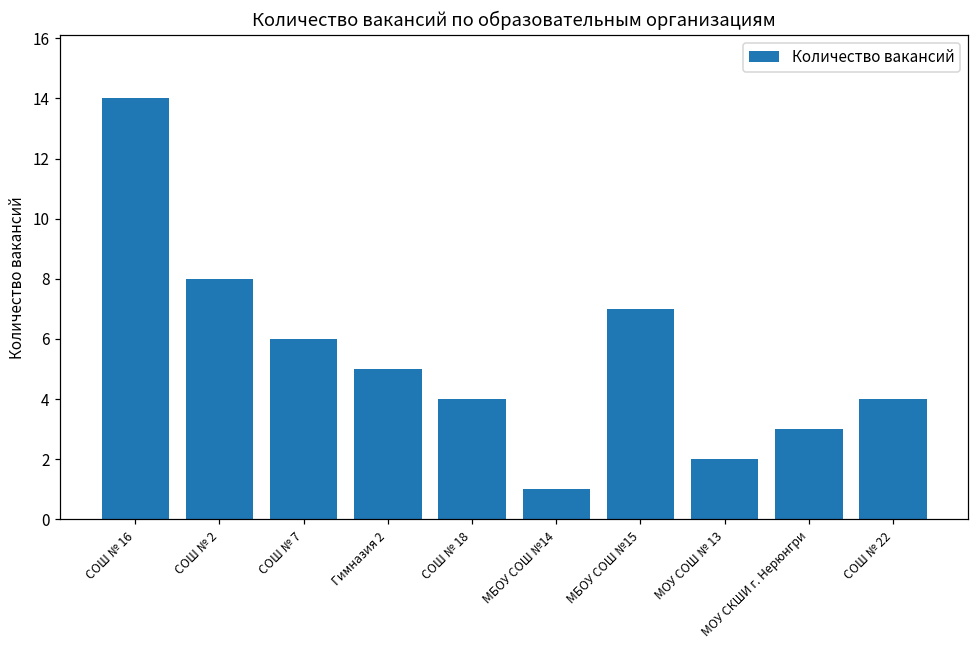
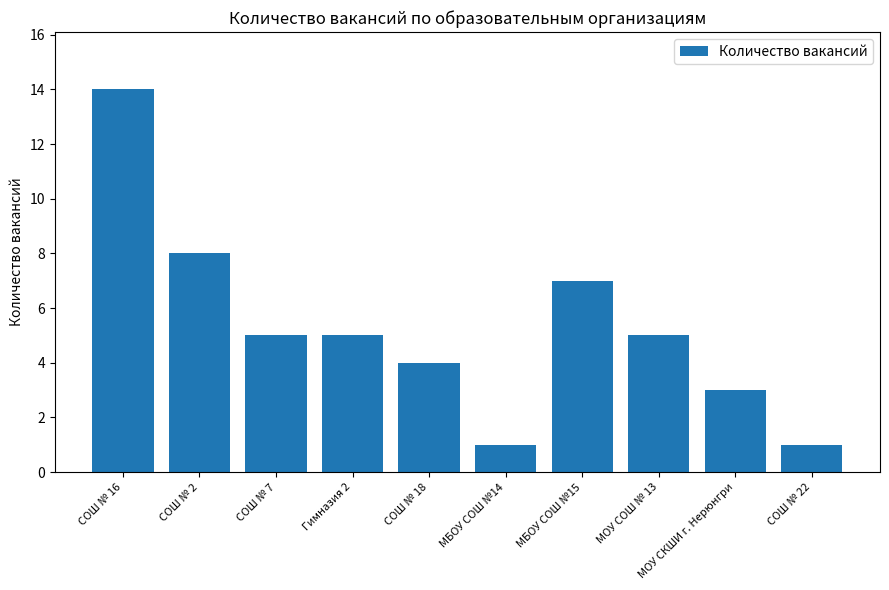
СОШ № 7: 6 -> 5
МОУ СОШ № 13: 2 -> 5
СОШ № 22: 4 -> 1
